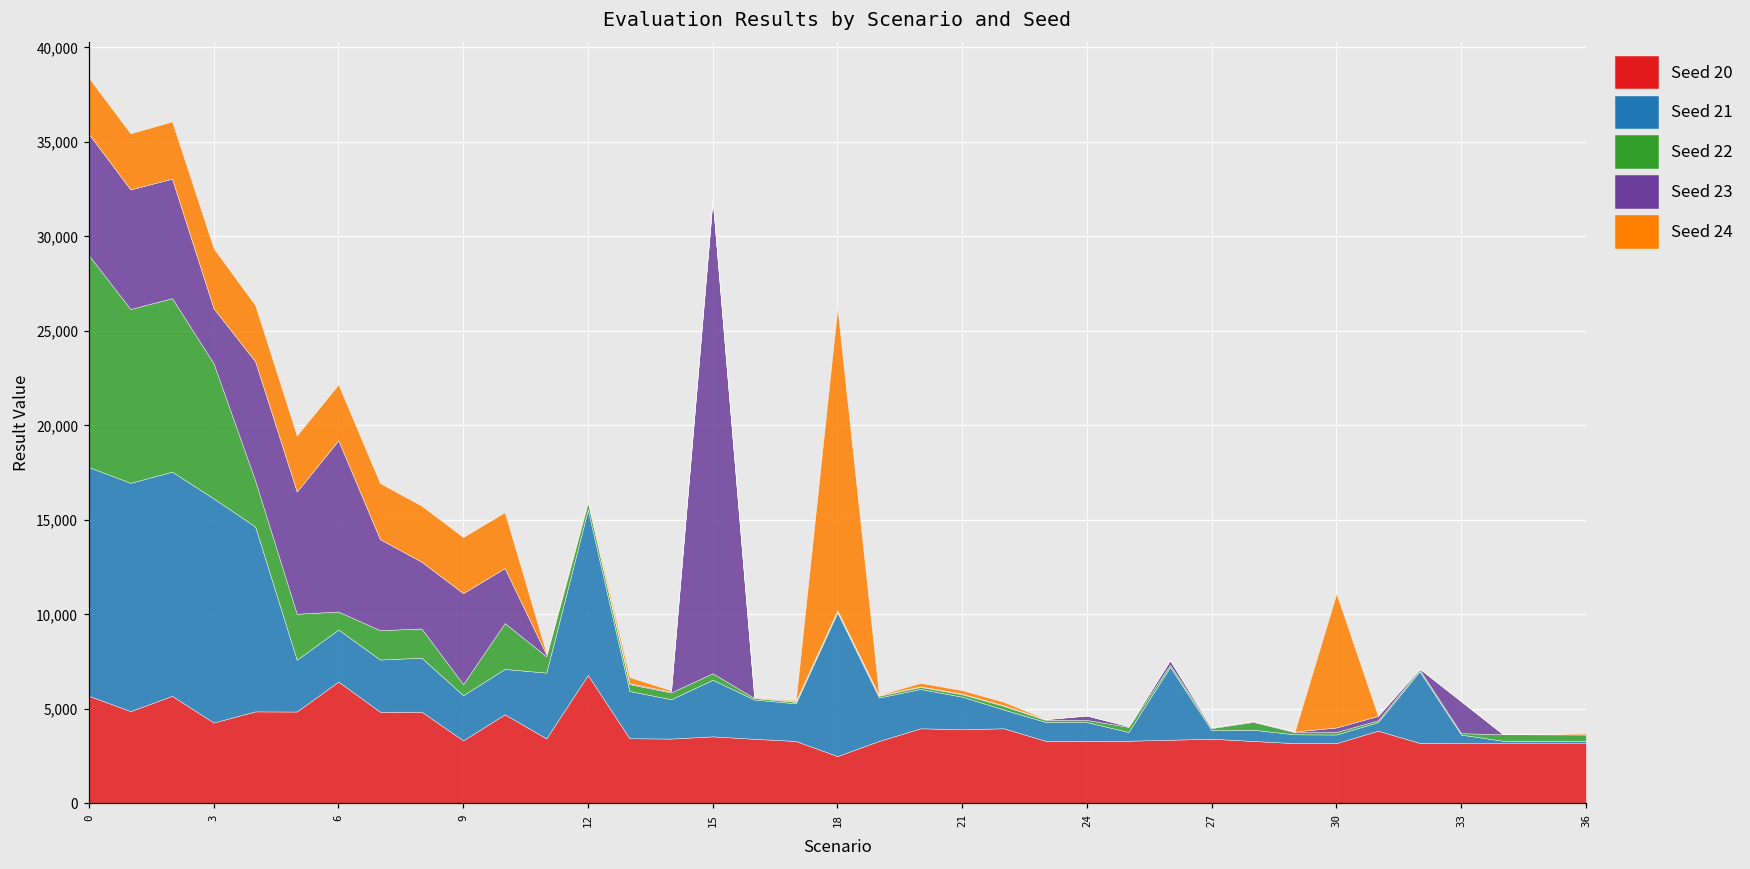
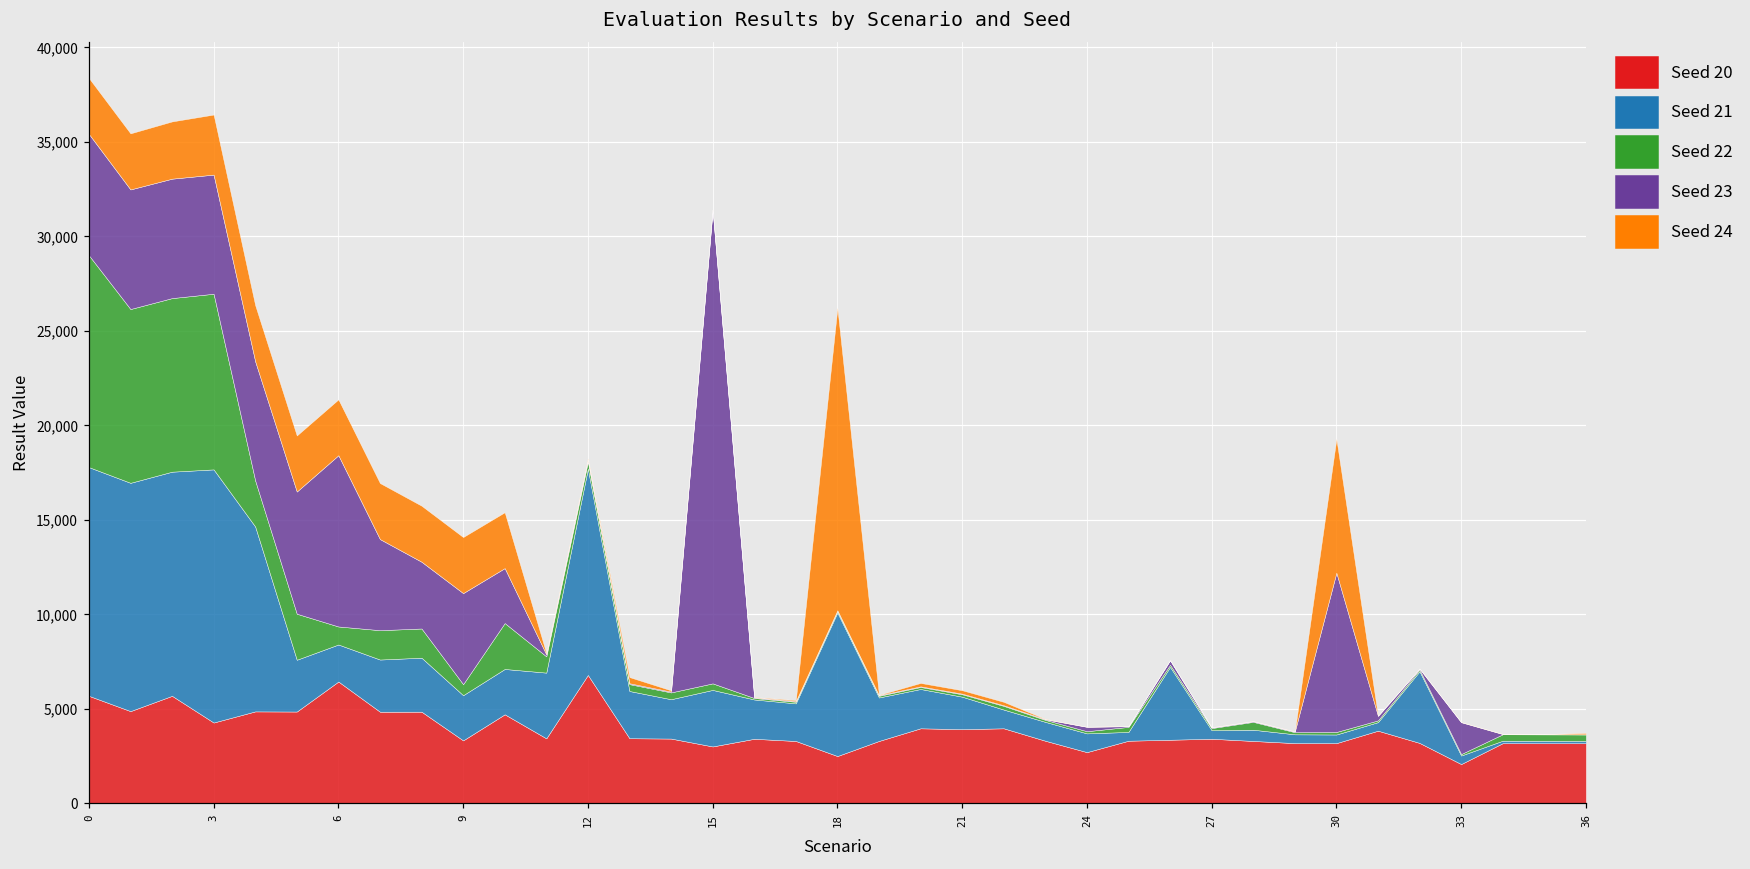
Seed 21, 3: 11,900 -> 13,400
Seed 22, 3: 7,100 -> 9,300
Seed 23, 3: 2,900 -> 6,300
Seed 21, 6: 2,700 -> 2,000
Seed 21, 12: 8,700 -> 10,900
Seed 20, 15: 3,600 -> 3,000
Seed 20, 24: 3,300 -> 2,700
Seed 23, 30: 200 -> 8,400
Seed 20, 33: 3,200 -> 2,100
